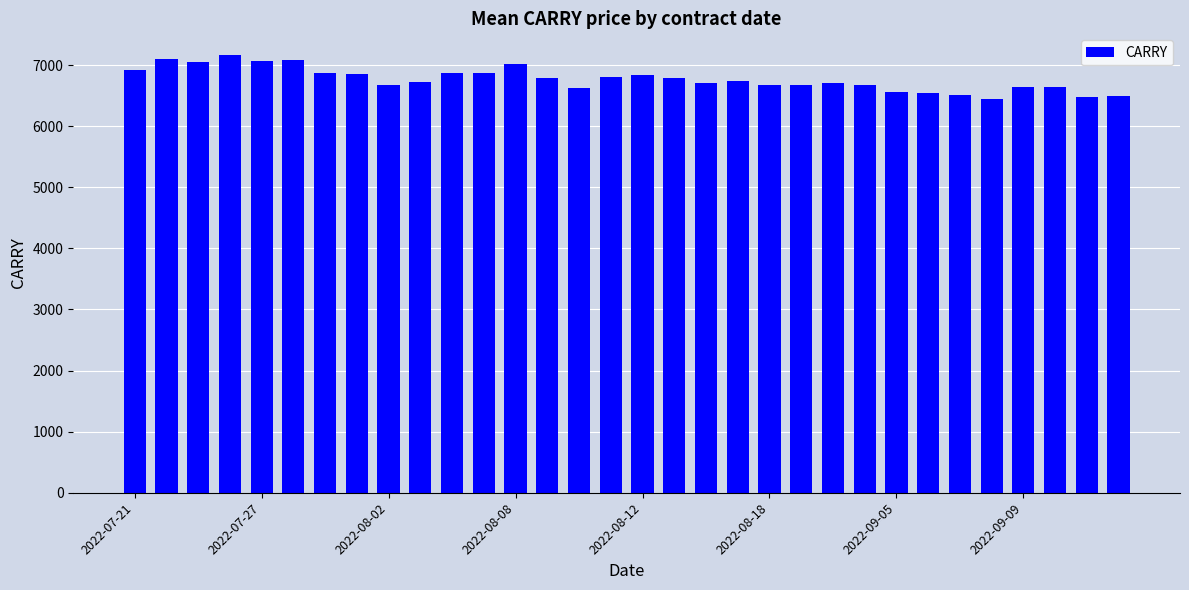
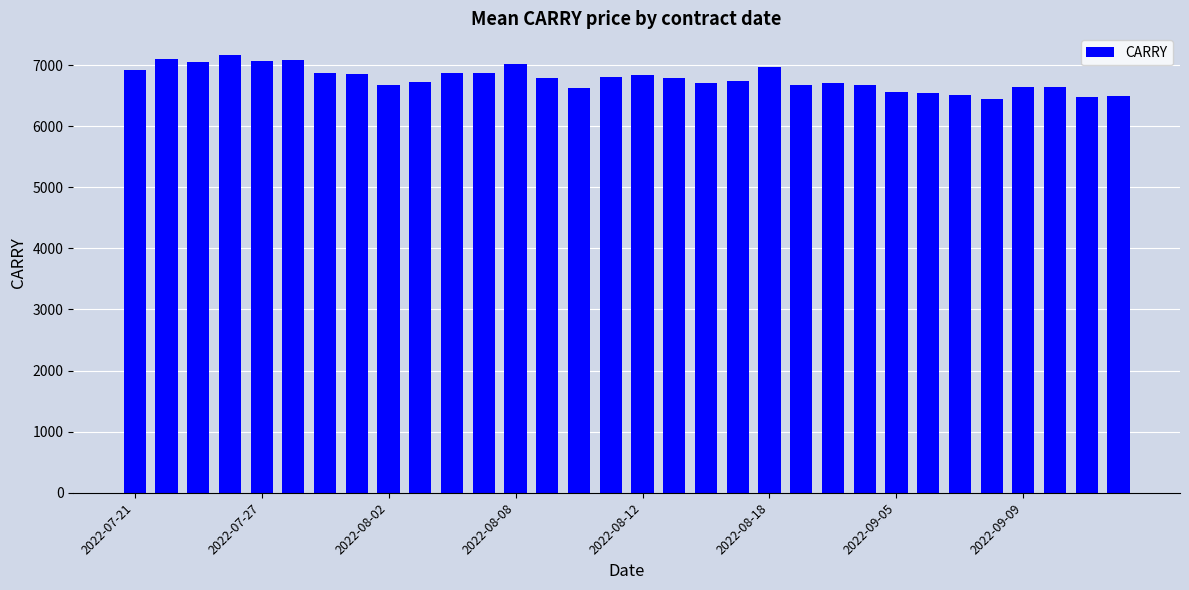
2022-08-18: 6700 -> 7000
